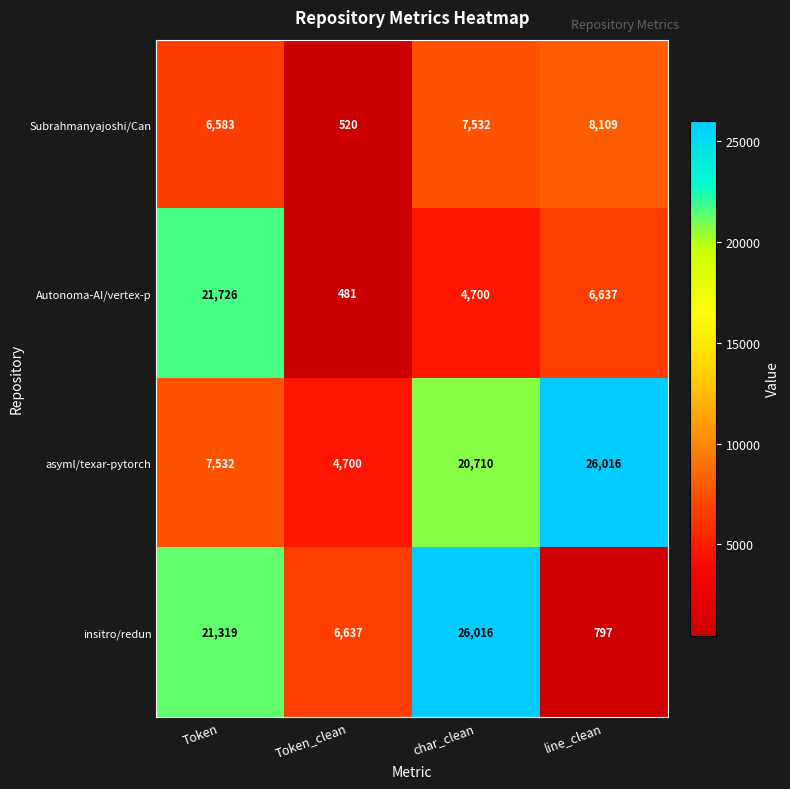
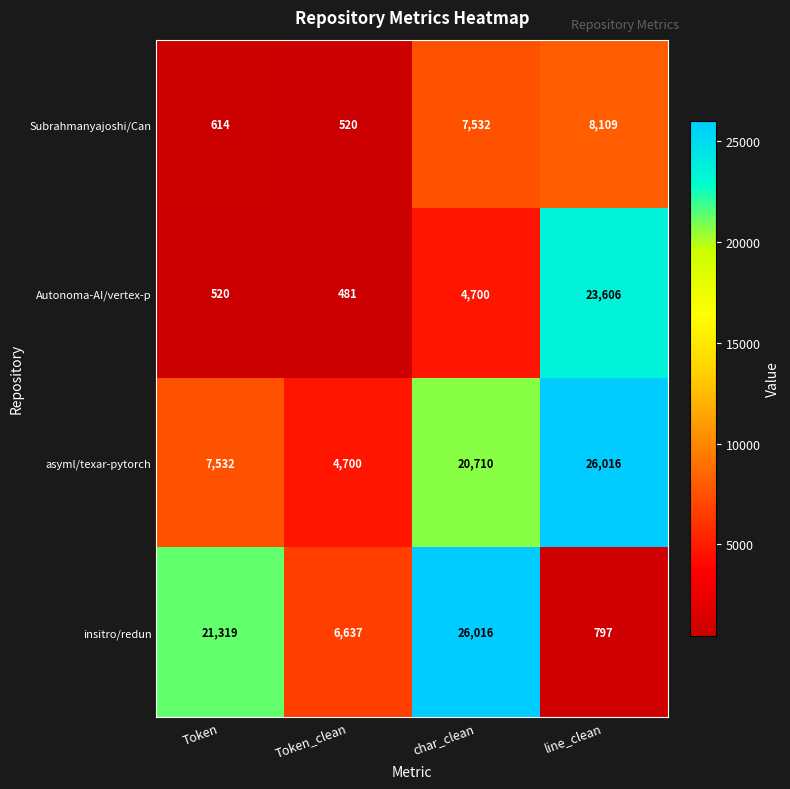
Subrahmanyajoshi/Can, Token: 6,583 -> 614
Autonoma-AI/vertex-p, Token: 21,726 -> 520
Autonoma-AI/vertex-p, line_clean: 6,637 -> 23,606
